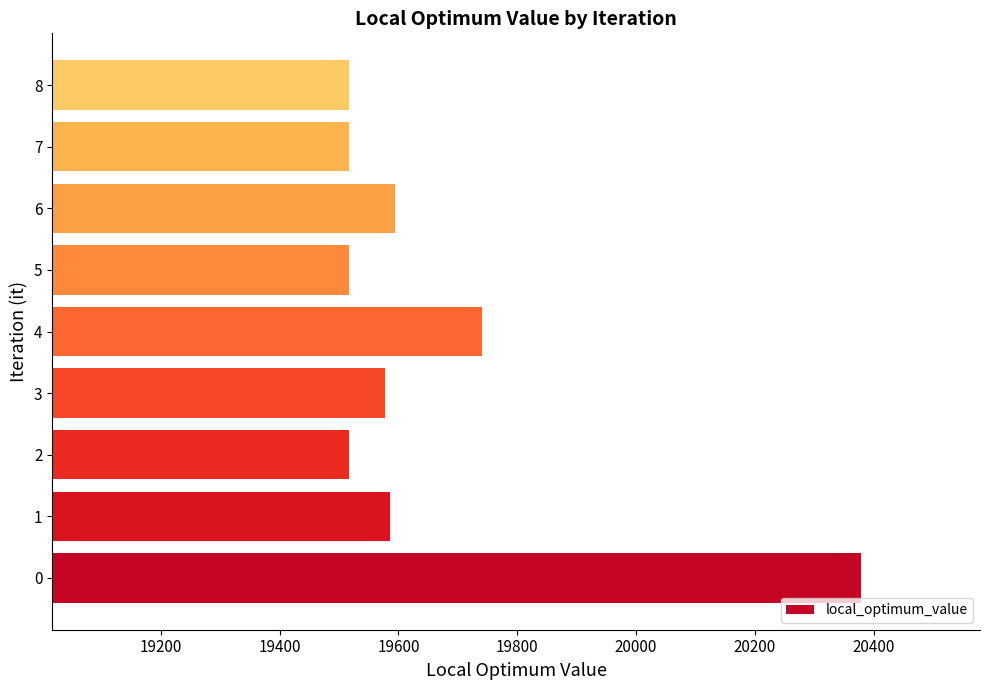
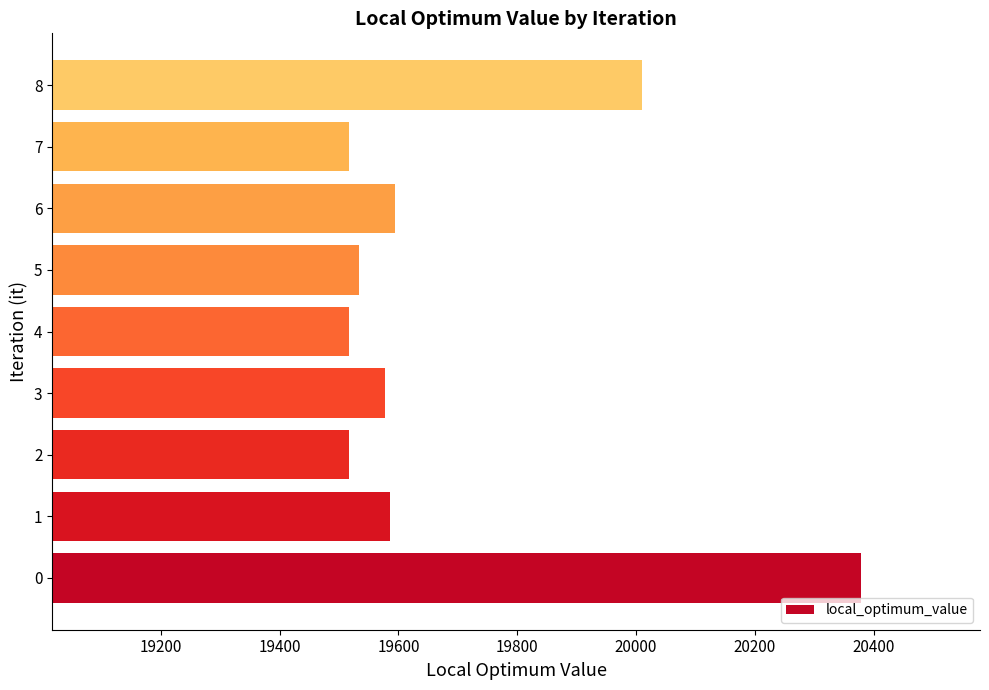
8: 19520 -> 20010
5: 19520 -> 19530
4: 19740 -> 19520
